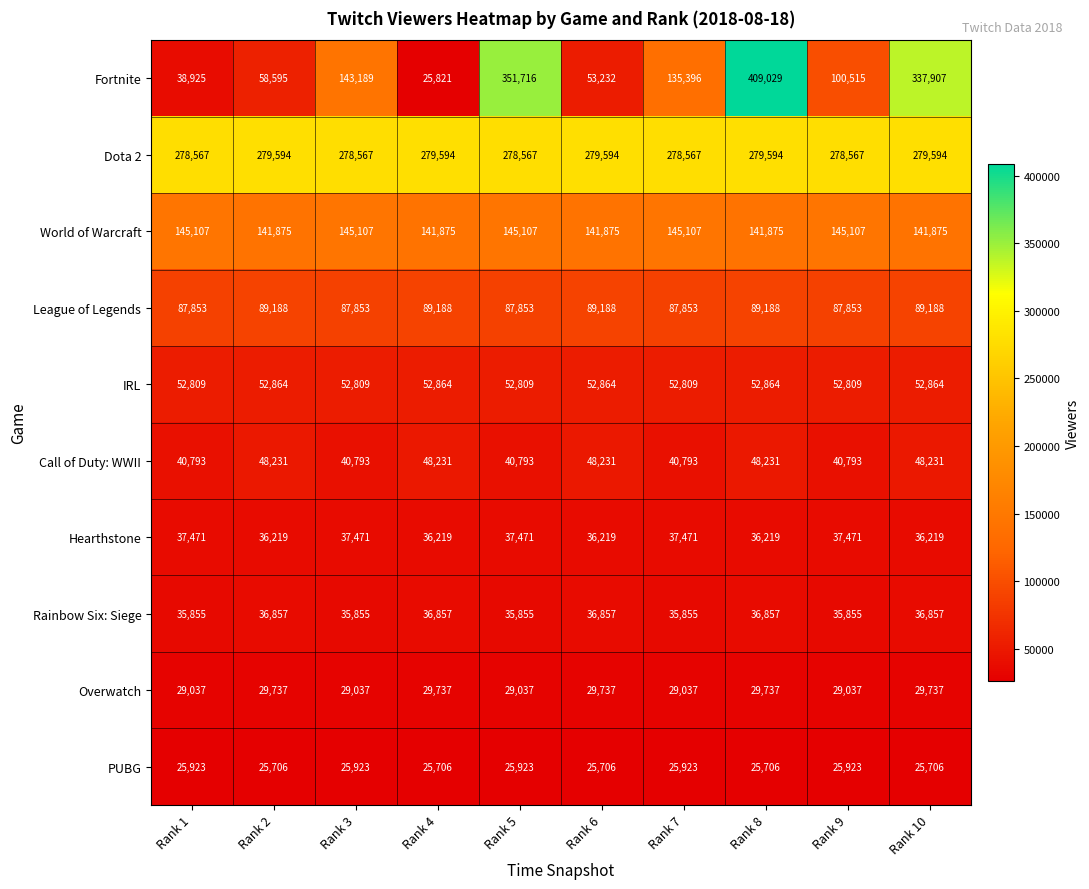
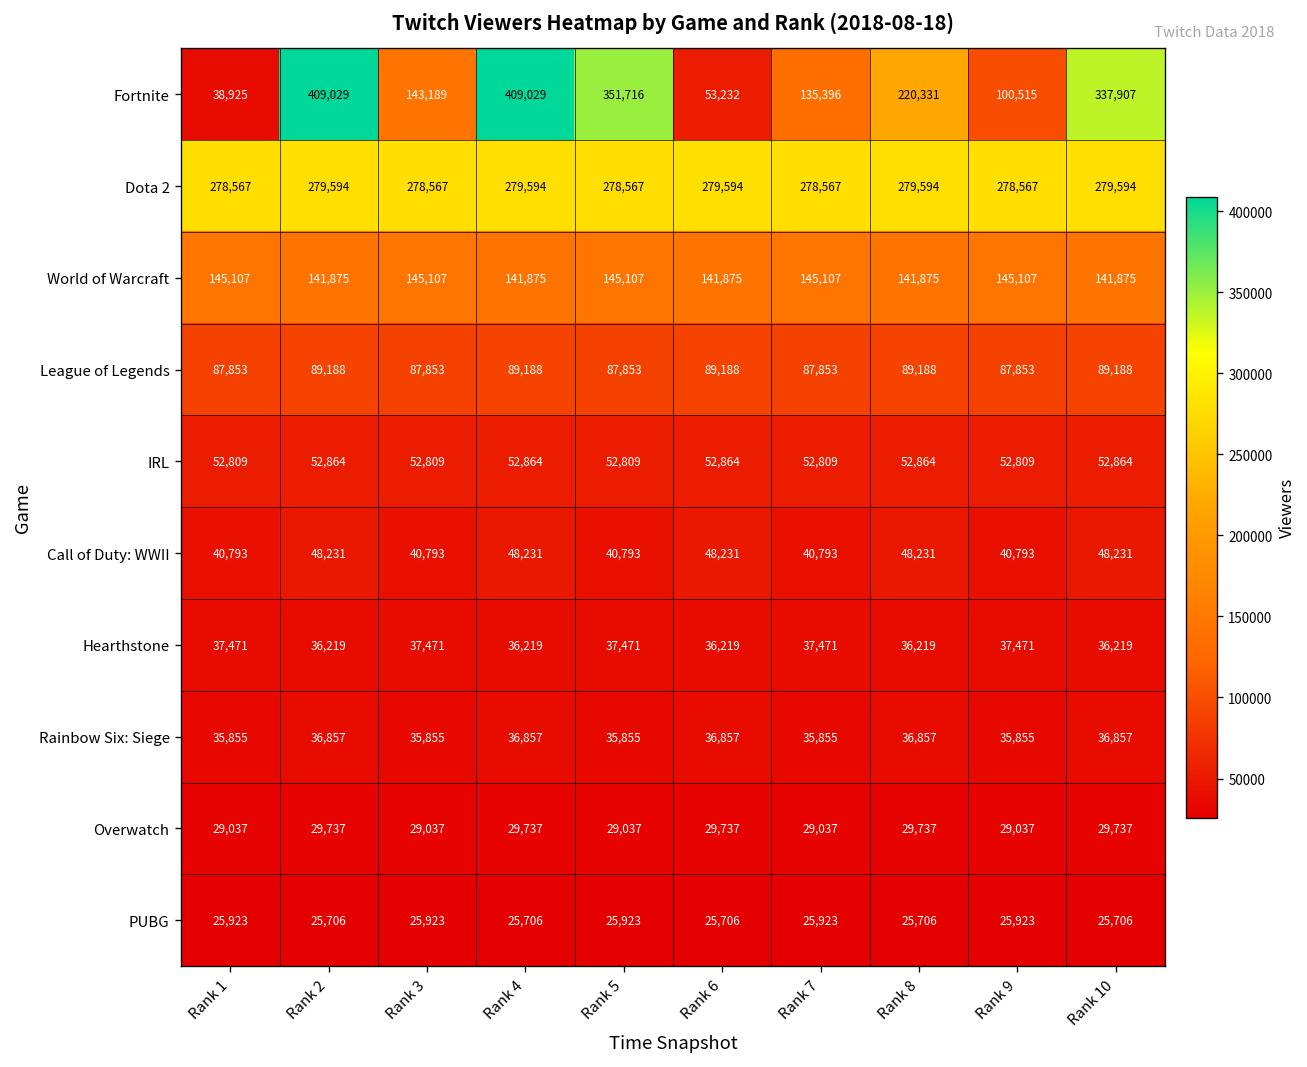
Fortnite, Rank 2: 58,595 -> 409,029
Fortnite, Rank 4: 25,821 -> 409,029
Fortnite, Rank 8: 409,029 -> 220,331
